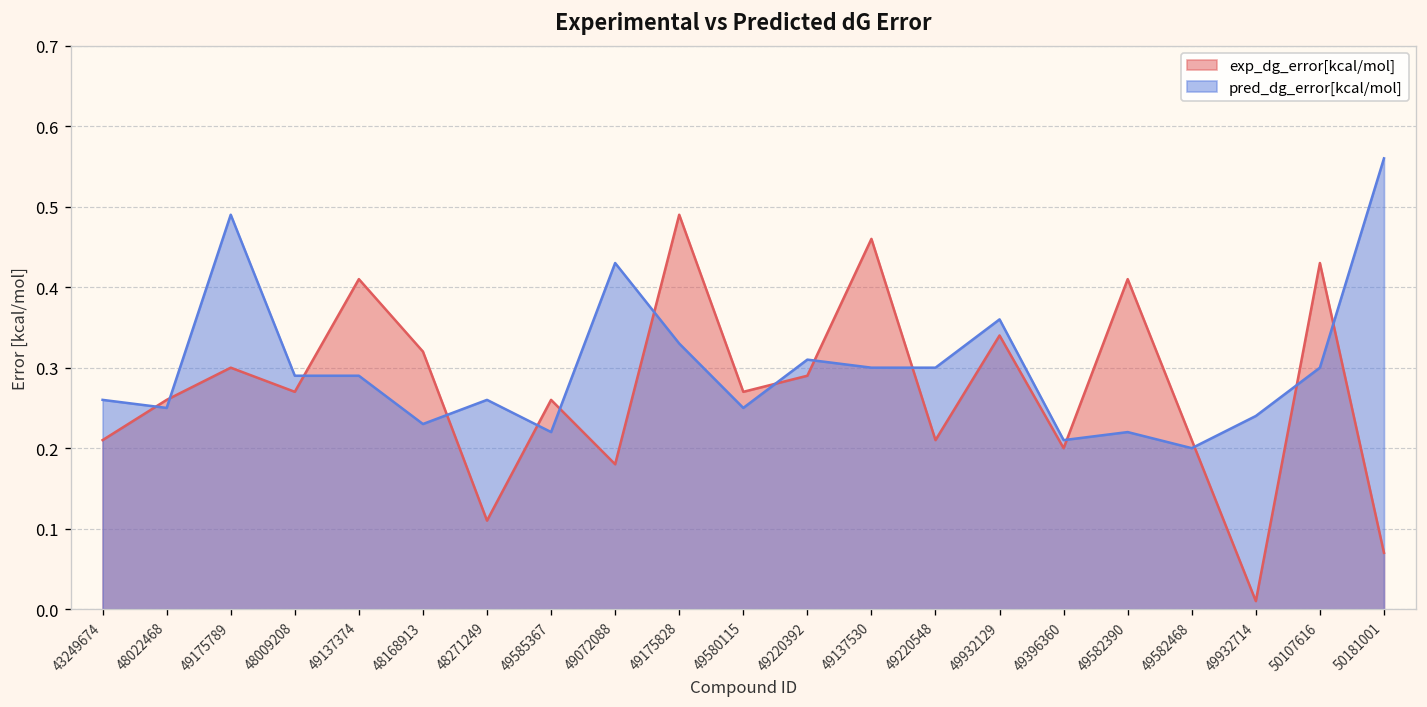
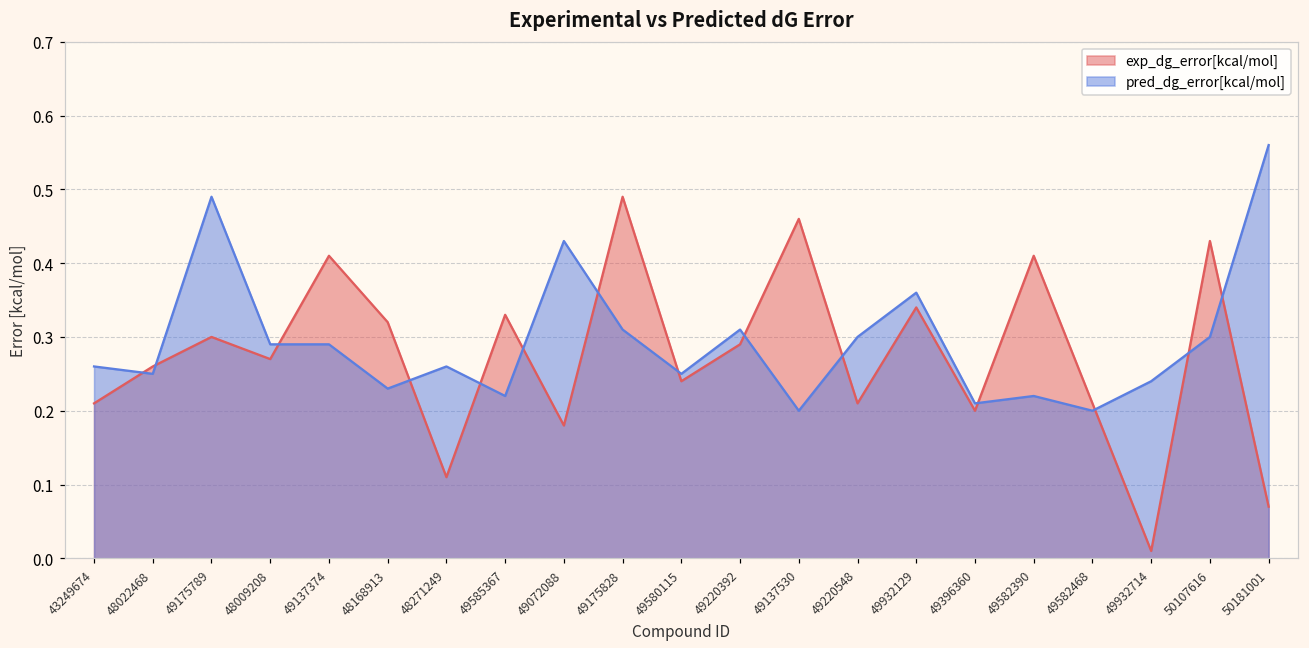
exp_dg_error[kcal/mol], 49585367: 0.26 -> 0.33
pred_dg_error[kcal/mol], 49175828: 0.33 -> 0.31
exp_dg_error[kcal/mol], 49580115: 0.27 -> 0.24
pred_dg_error[kcal/mol], 49137530: 0.3 -> 0.2
